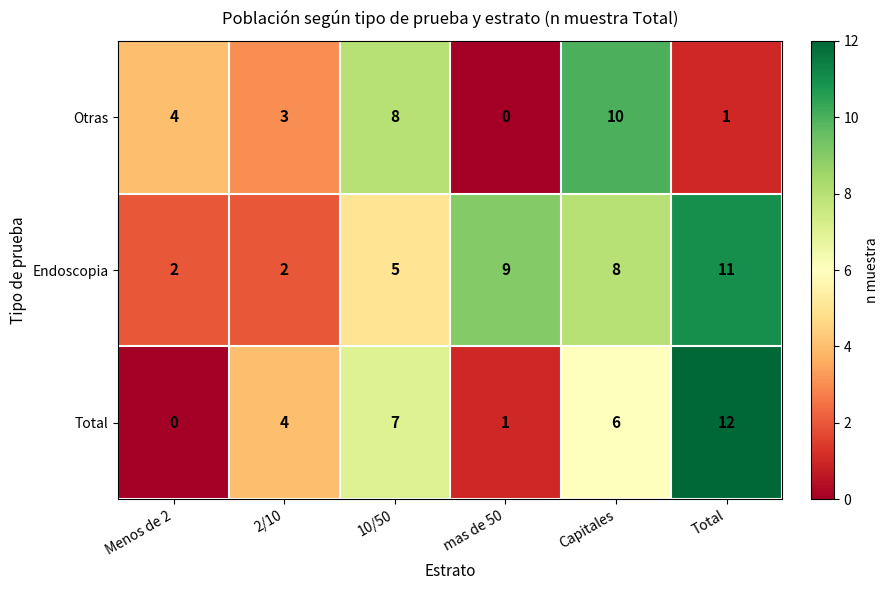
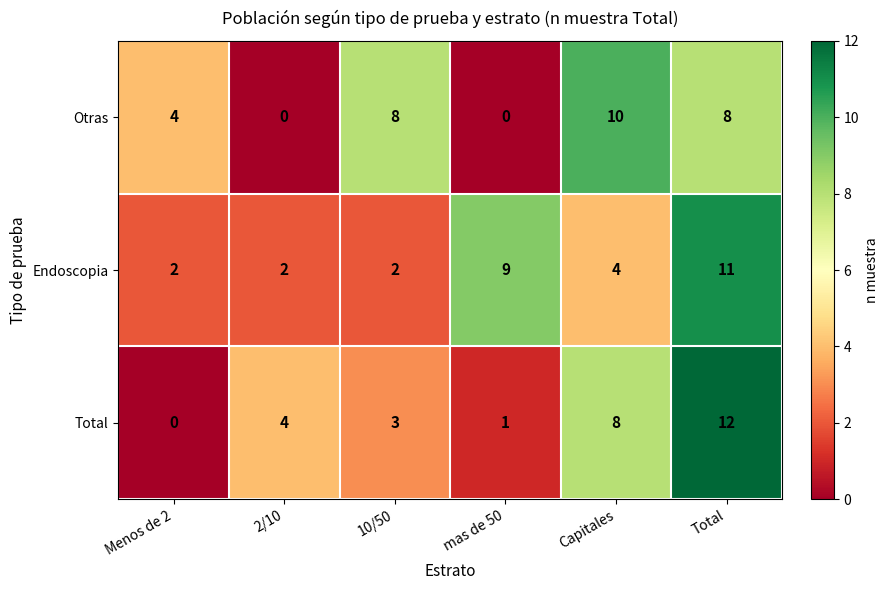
Otras, 2/10: 3 -> 0
Otras, Total: 1 -> 8
Endoscopia, 10/50: 5 -> 2
Endoscopia, Capitales: 8 -> 4
Total, 10/50: 7 -> 3
Total, Capitales: 6 -> 8
